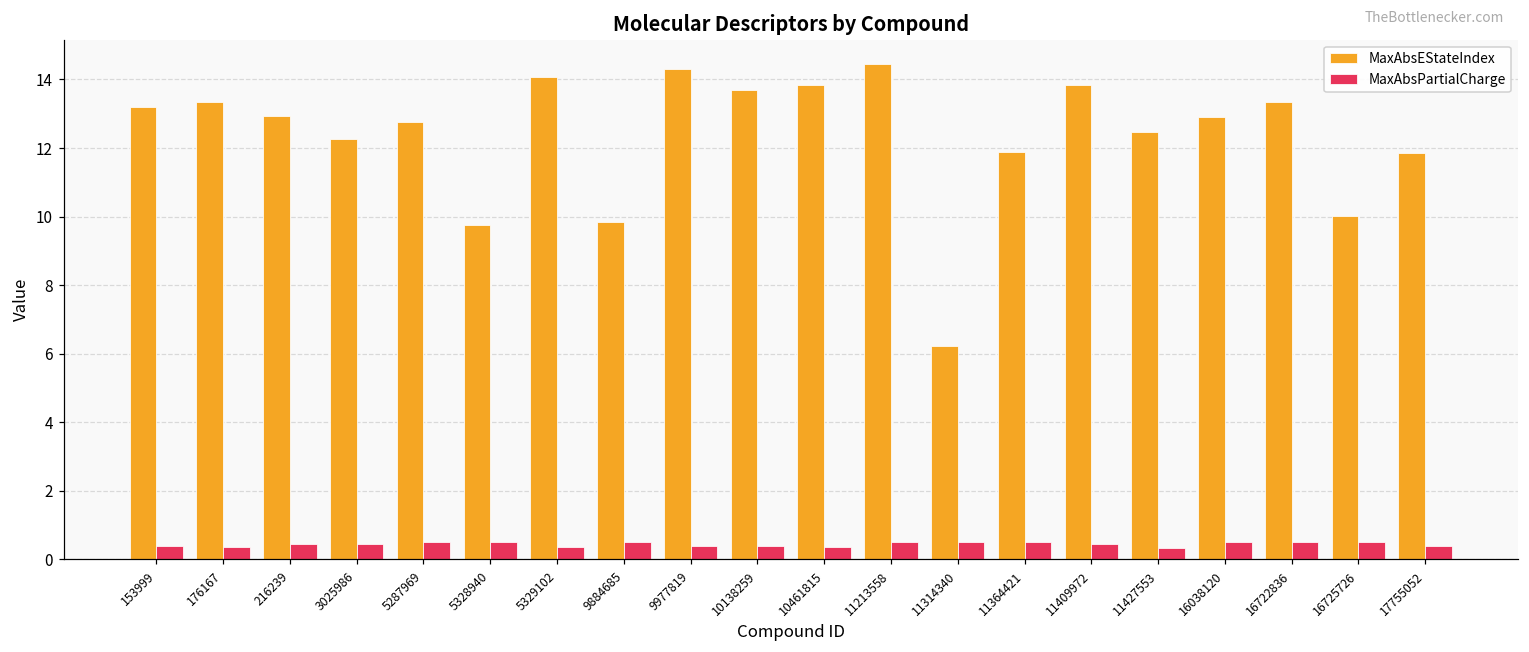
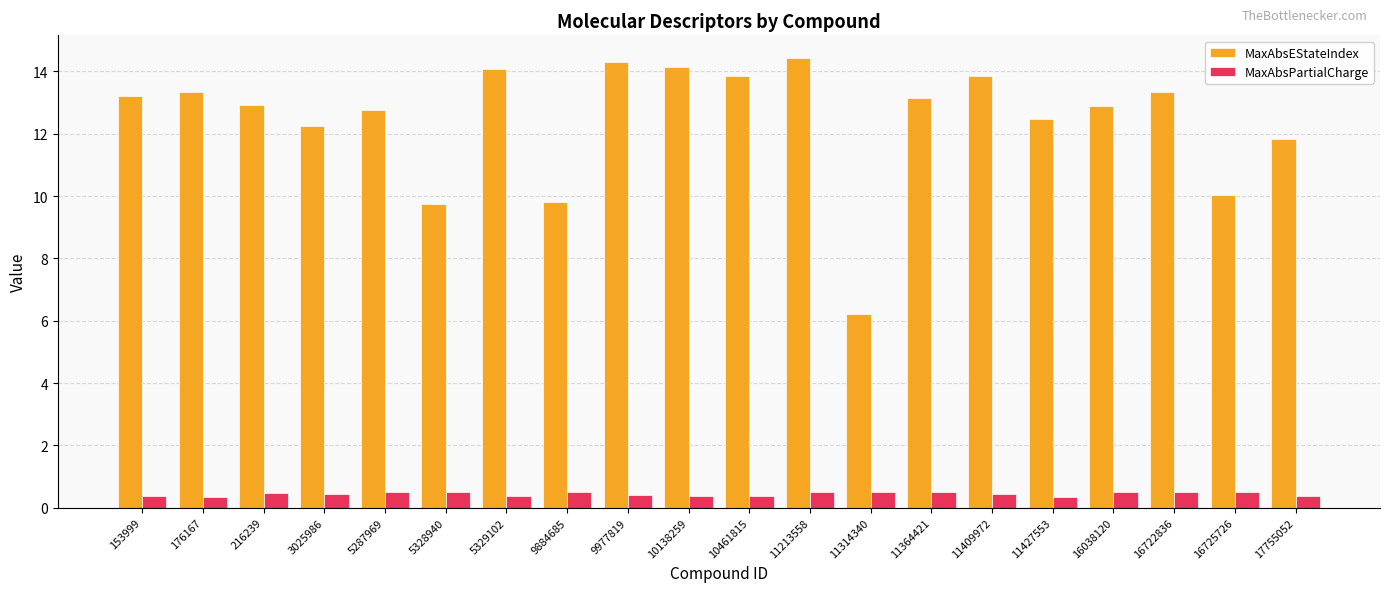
MaxAbsEStateIndex, 10138259: 13.7 -> 14.1
MaxAbsEStateIndex, 11364421: 11.9 -> 13.1
